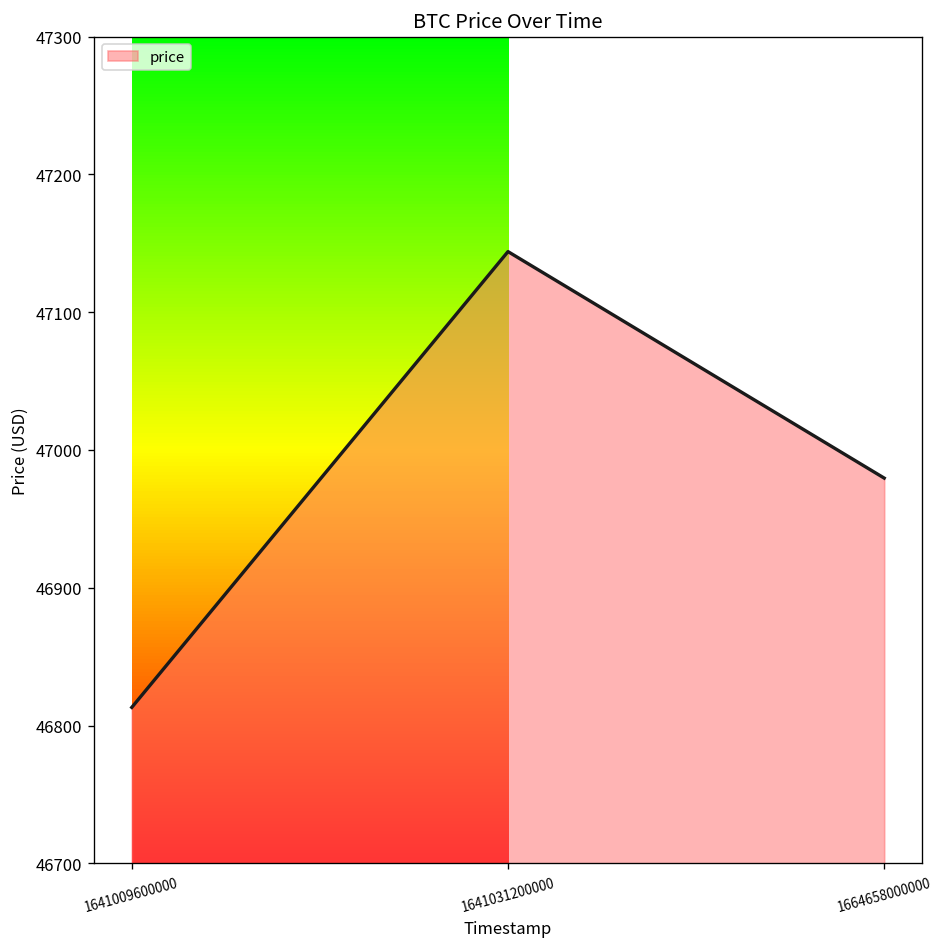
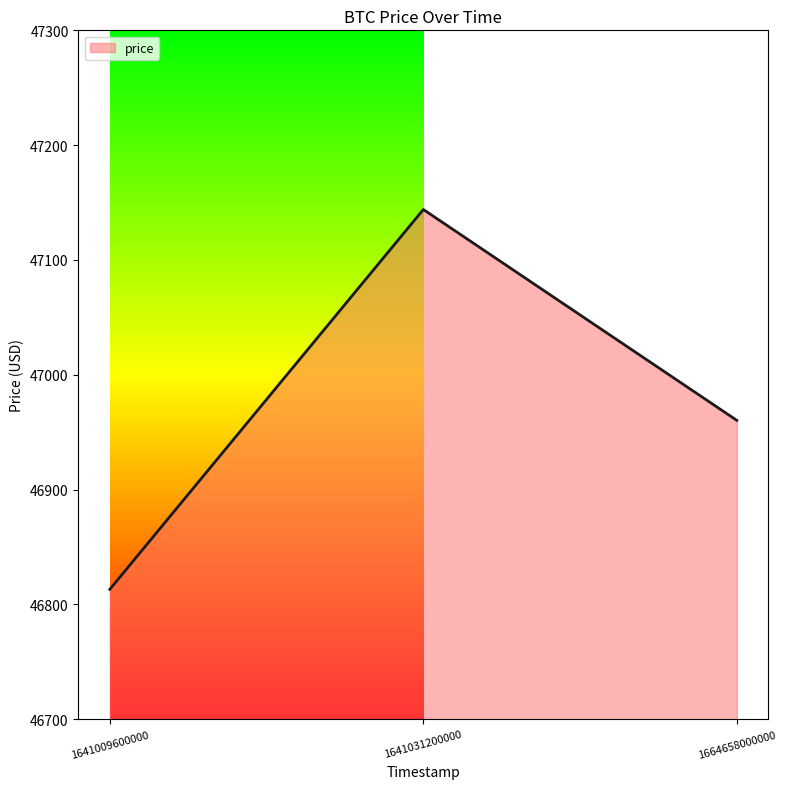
1664658000000: 46980 -> 46960
